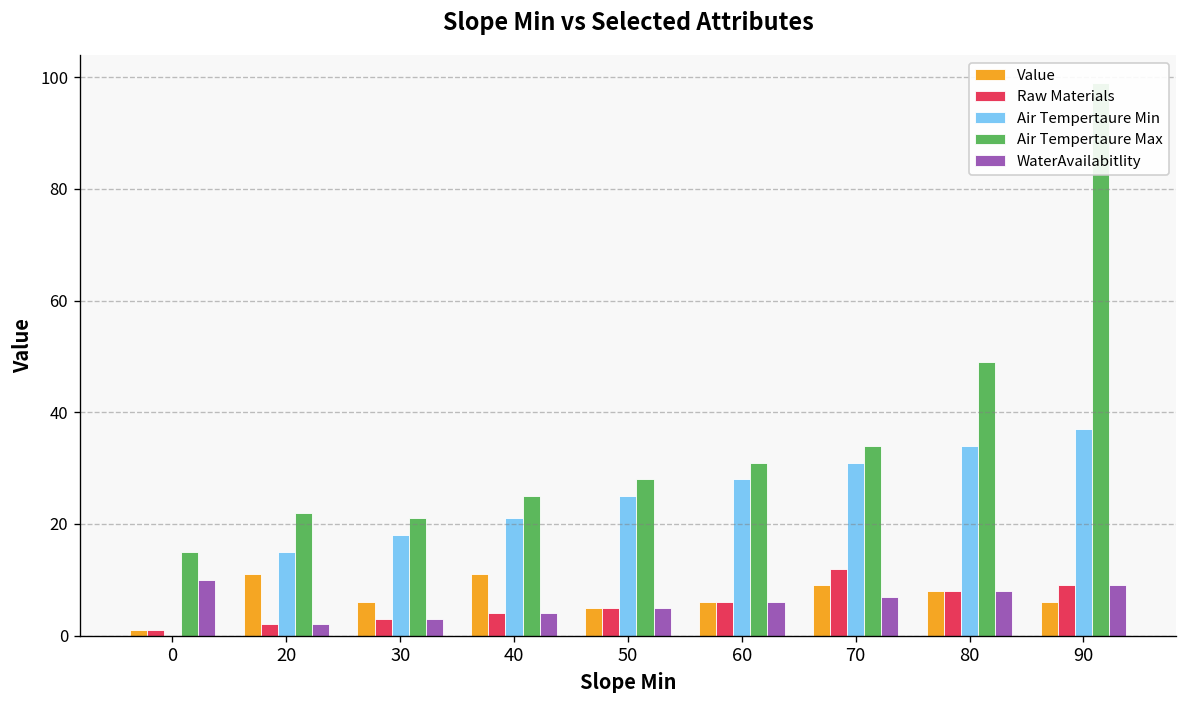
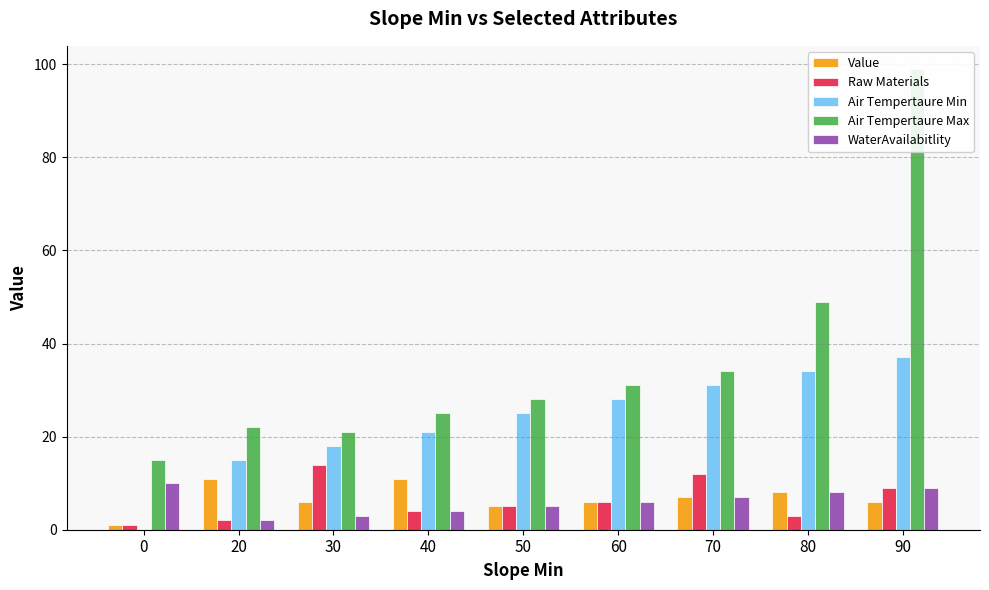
Raw Materials, 30: 3 -> 14
Value, 70: 9 -> 7
Raw Materials, 80: 8 -> 3
